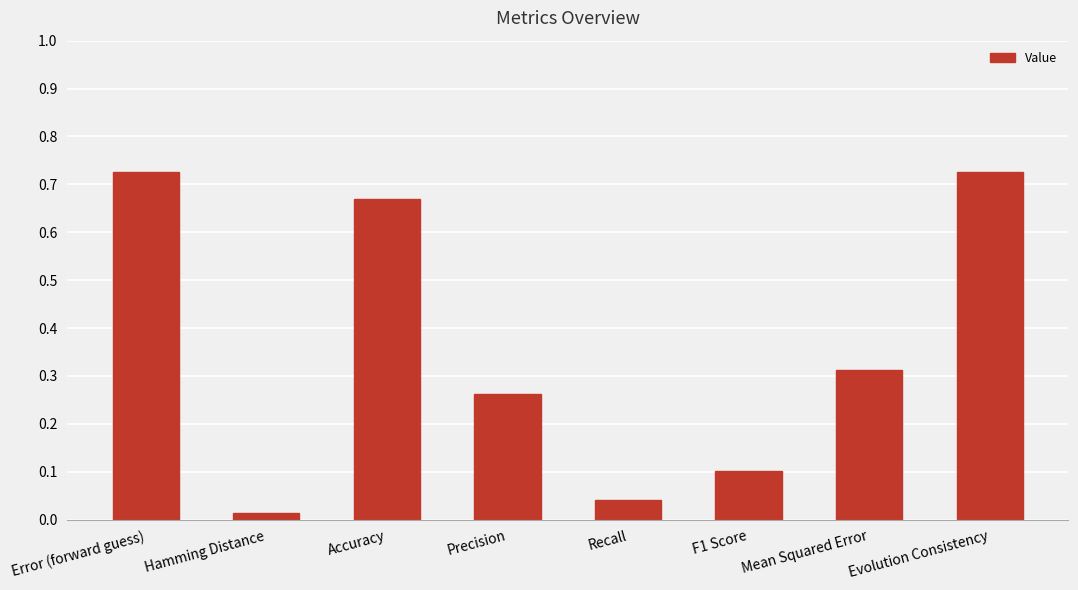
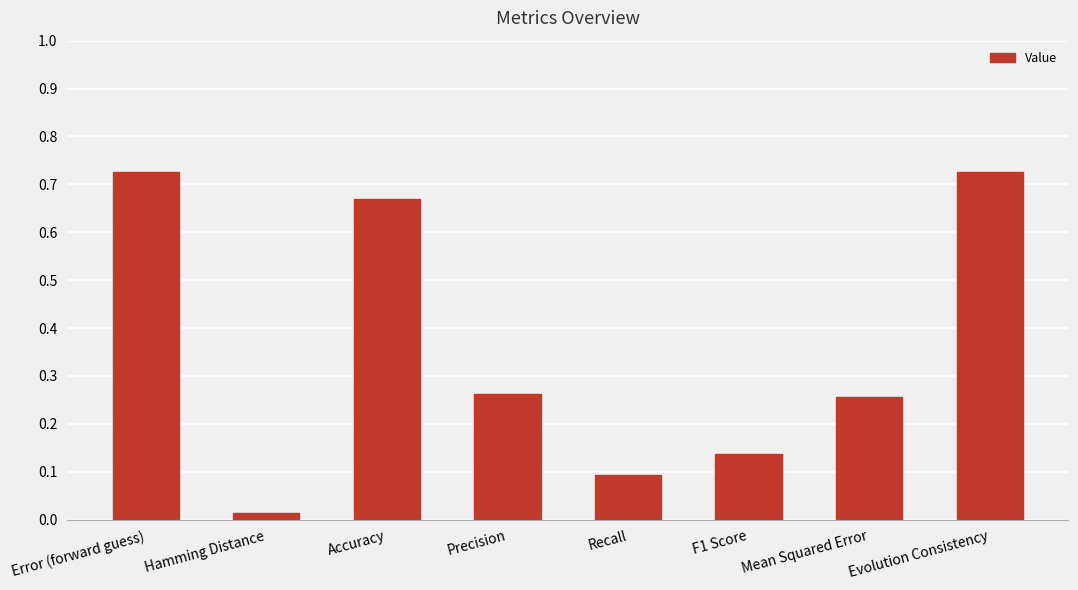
Recall: 0.04 -> 0.09
F1 Score: 0.10 -> 0.14
Mean Squared Error: 0.31 -> 0.26
